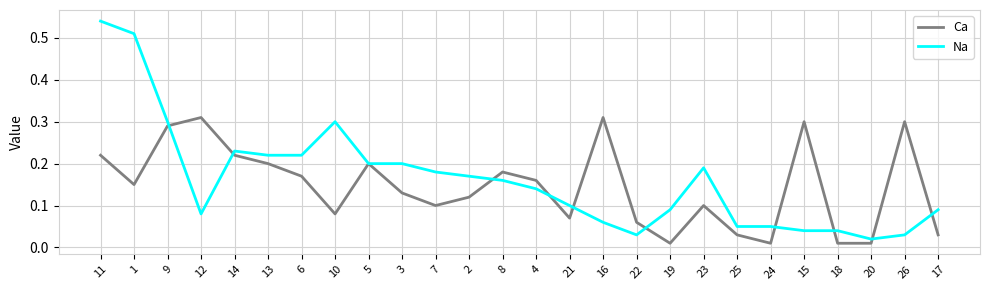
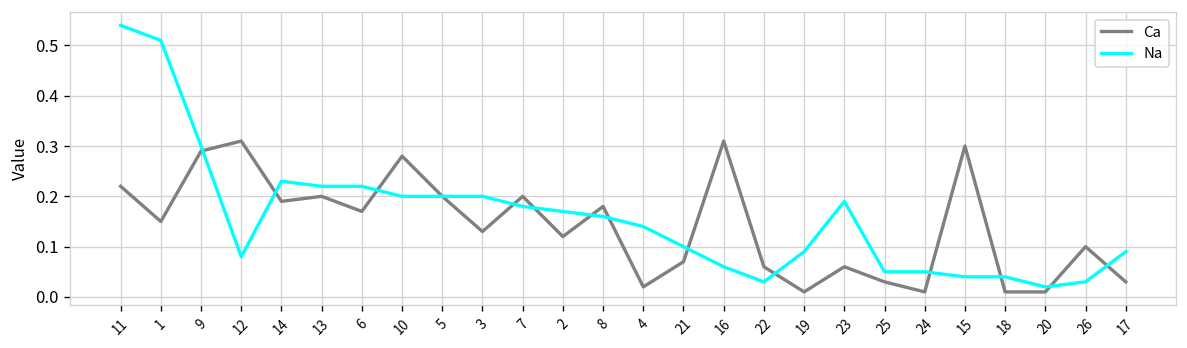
Ca, 14: 0.22 -> 0.19
Ca, 10: 0.08 -> 0.28
Na, 10: 0.3 -> 0.2
Ca, 7: 0.1 -> 0.2
Ca, 4: 0.16 -> 0.02
Ca, 23: 0.10 -> 0.06
Ca, 26: 0.3 -> 0.1
